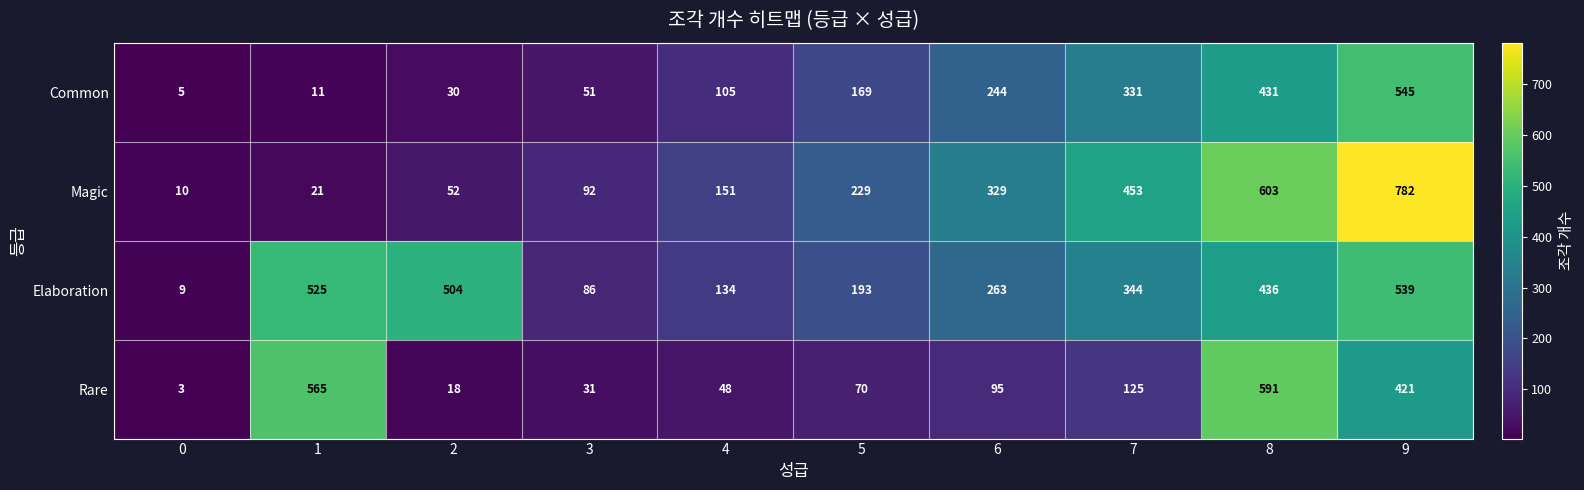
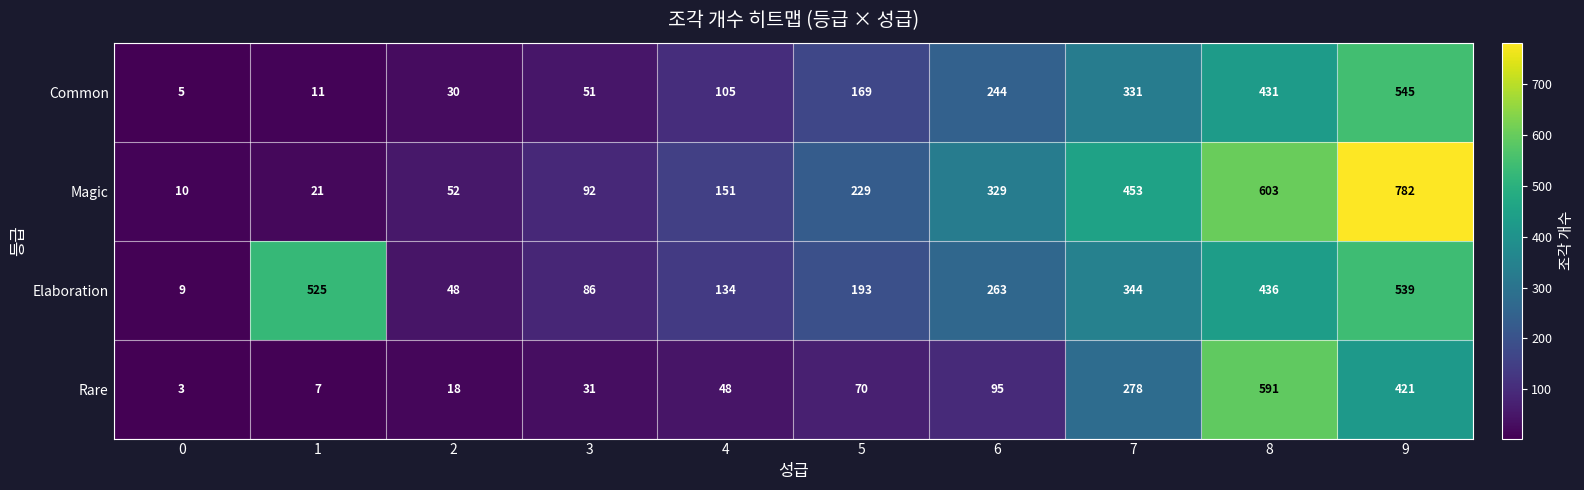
Elaboration, 2: 504 -> 48
Rare, 1: 565 -> 7
Rare, 7: 125 -> 278
